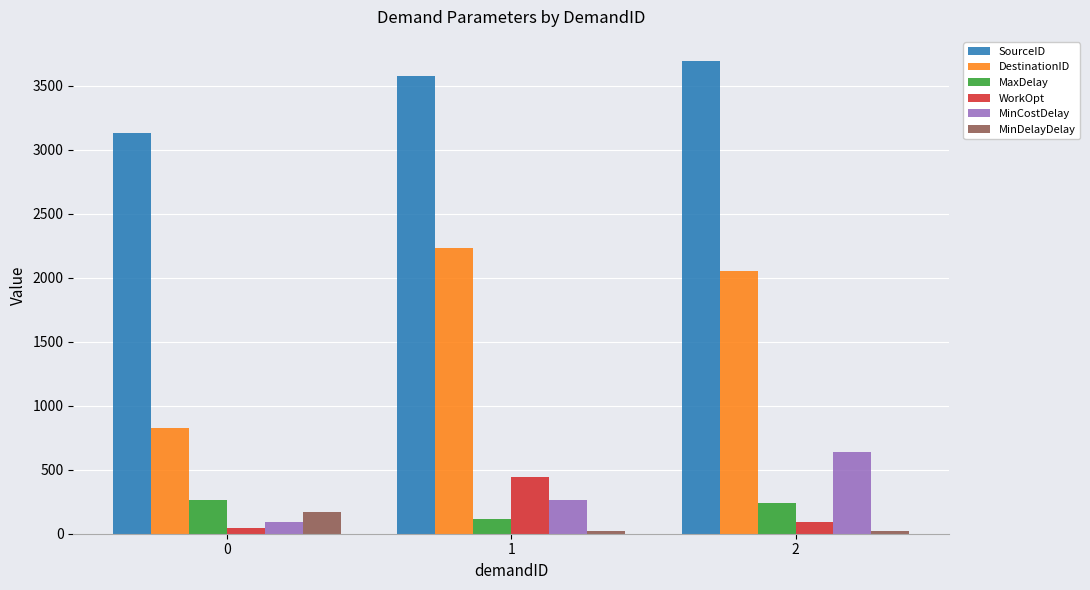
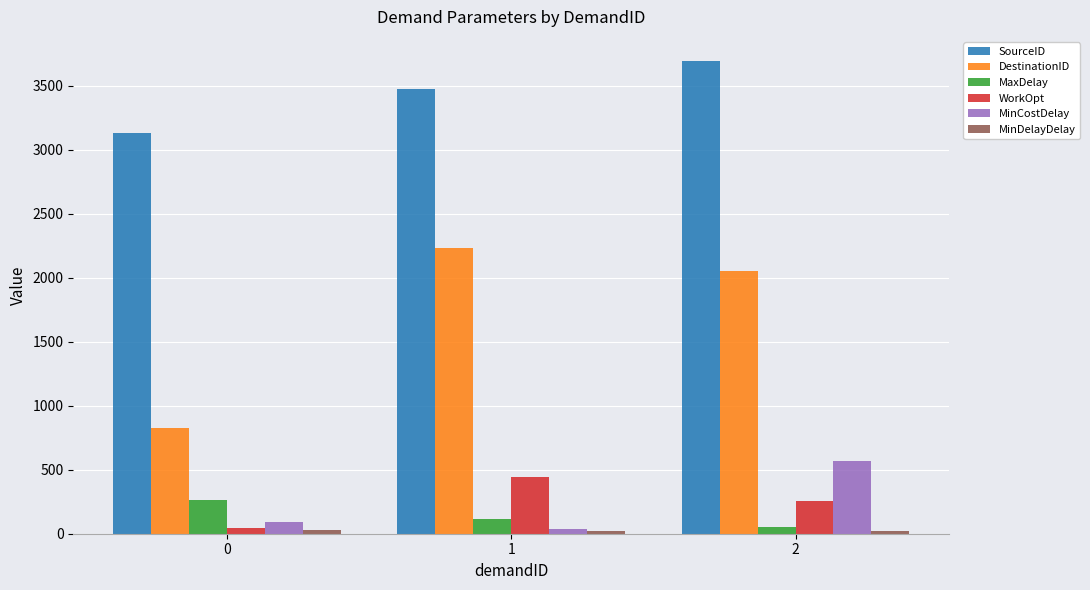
MinDelayDelay, 0: 170 -> 30
SourceID, 1: 3580 -> 3480
MinCostDelay, 1: 260 -> 30
MaxDelay, 2: 240 -> 50
WorkOpt, 2: 100 -> 250
MinCostDelay, 2: 640 -> 570
